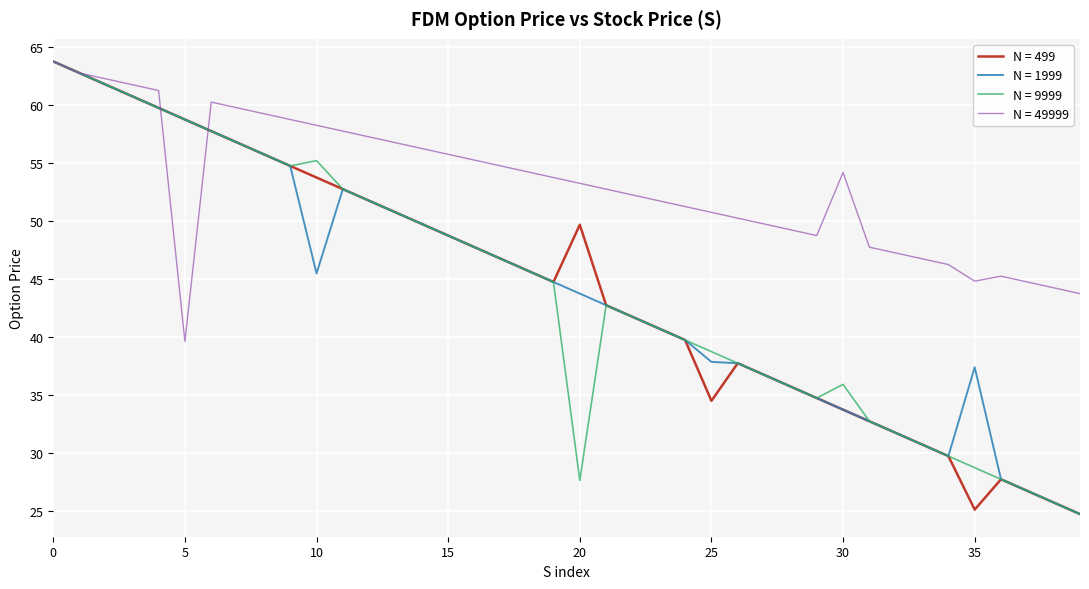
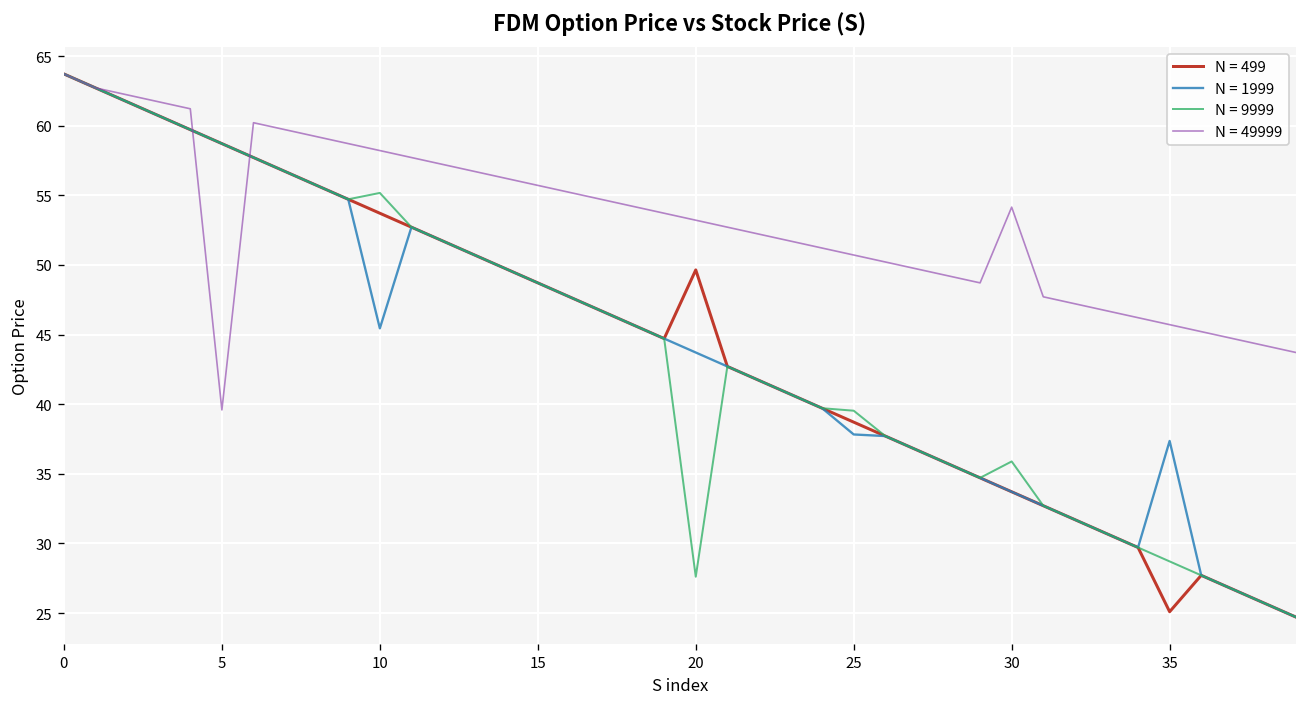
N = 499, 25: 34.5 -> 38.7
N = 9999, 25: 38.7 -> 39.5
N = 49999, 35: 44.8 -> 45.7
